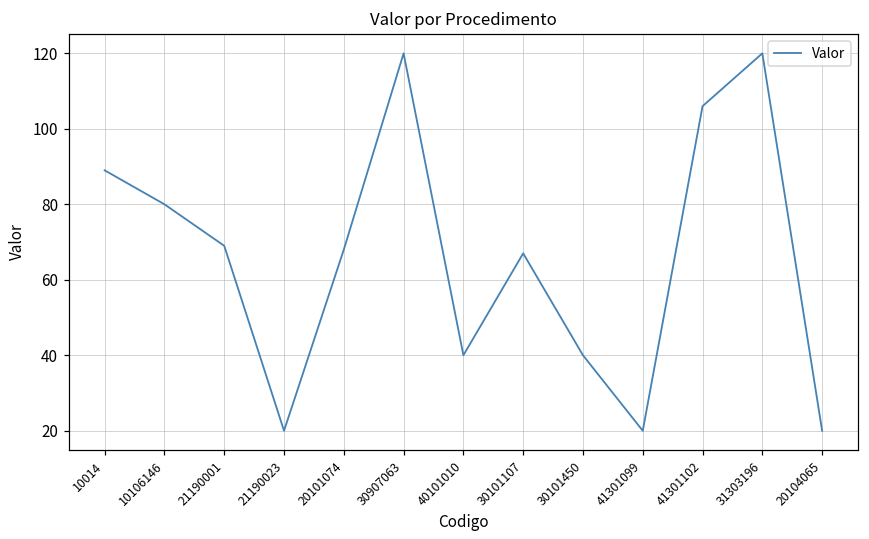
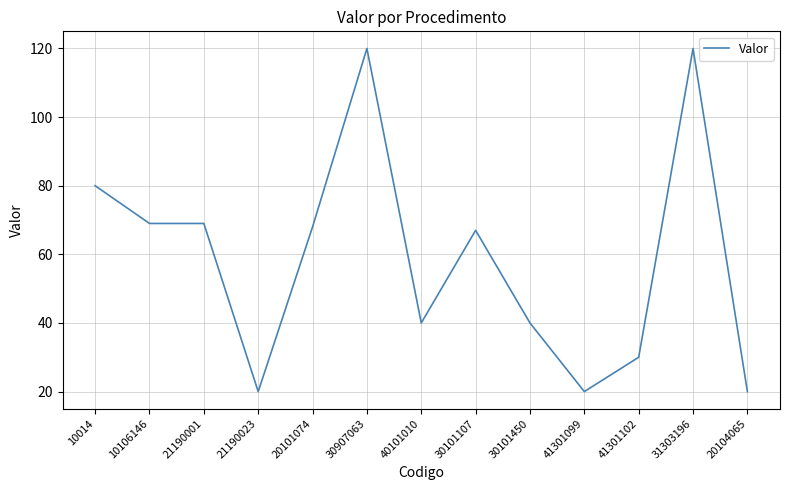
10014: 89 -> 80
10106146: 80 -> 69
41301102: 106 -> 30
